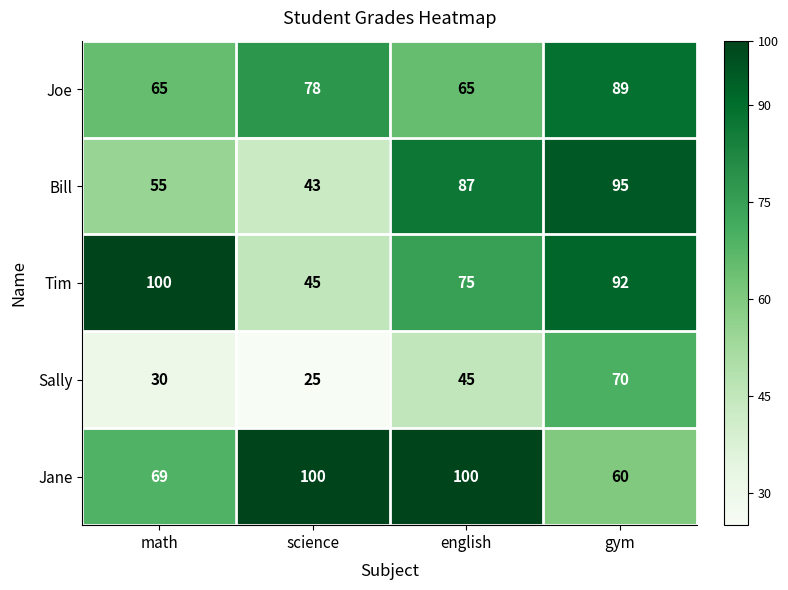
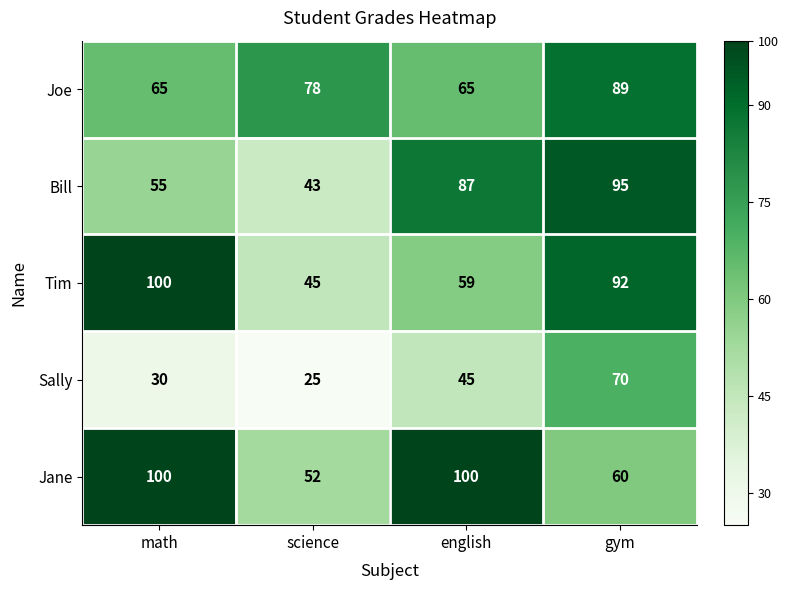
Tim, english: 75 -> 59
Jane, math: 69 -> 100
Jane, science: 100 -> 52
